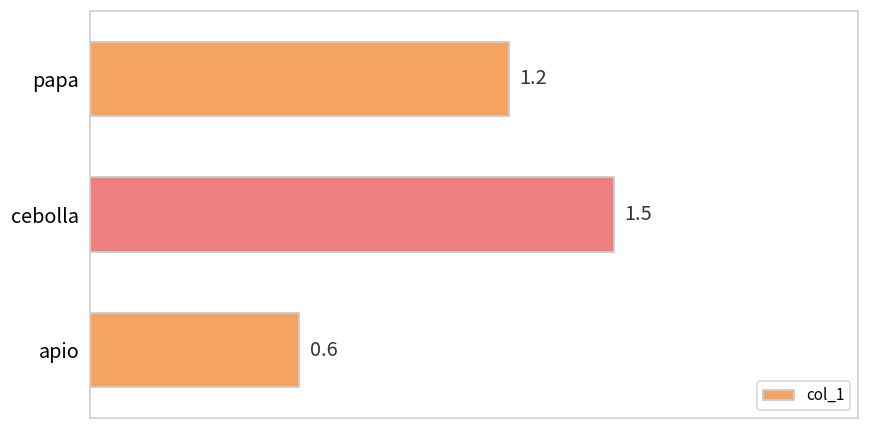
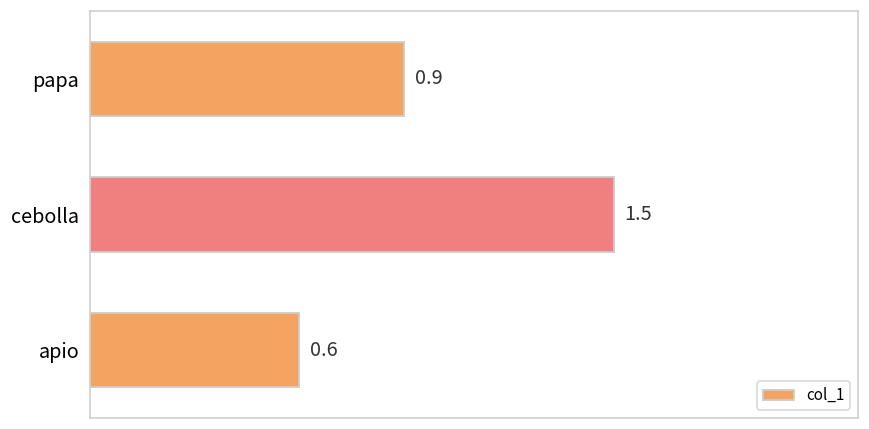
papa: 1.2 -> 0.9
